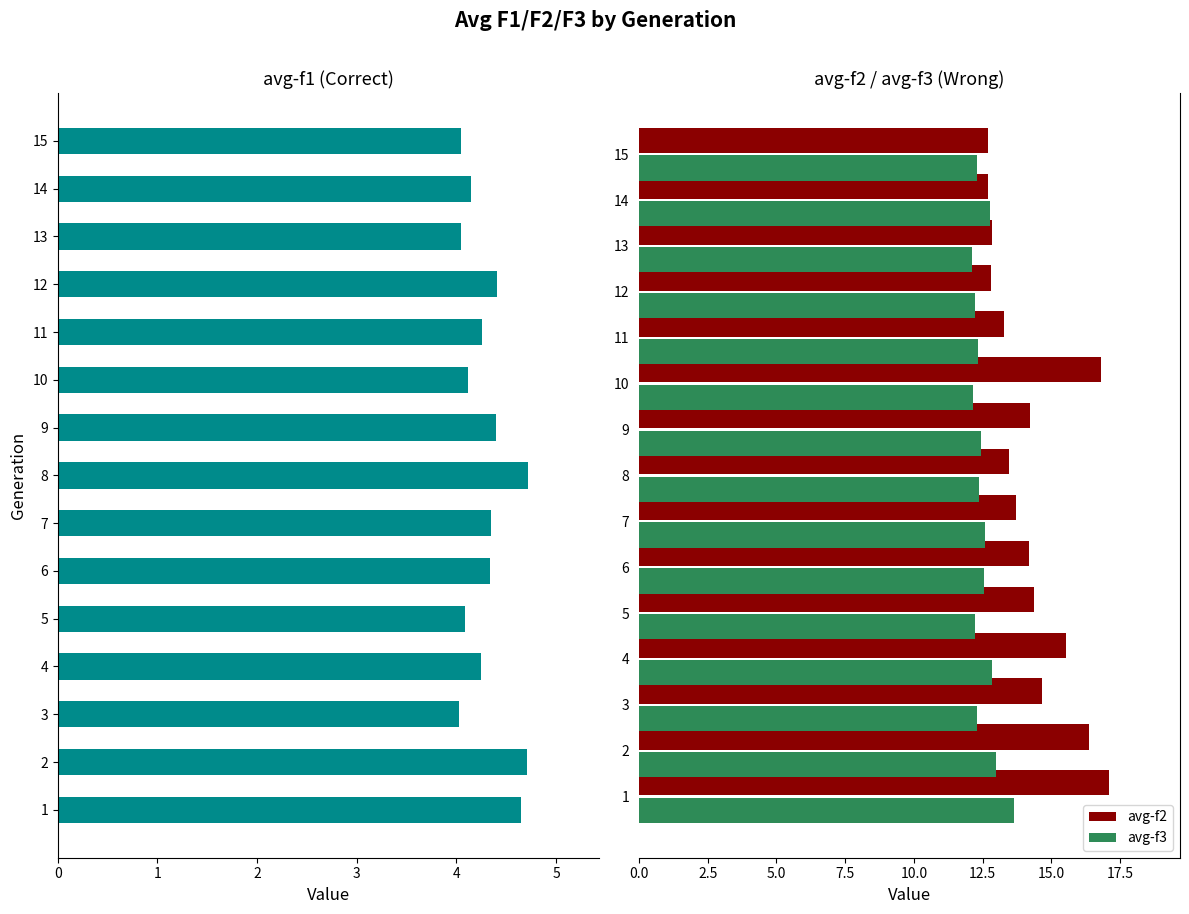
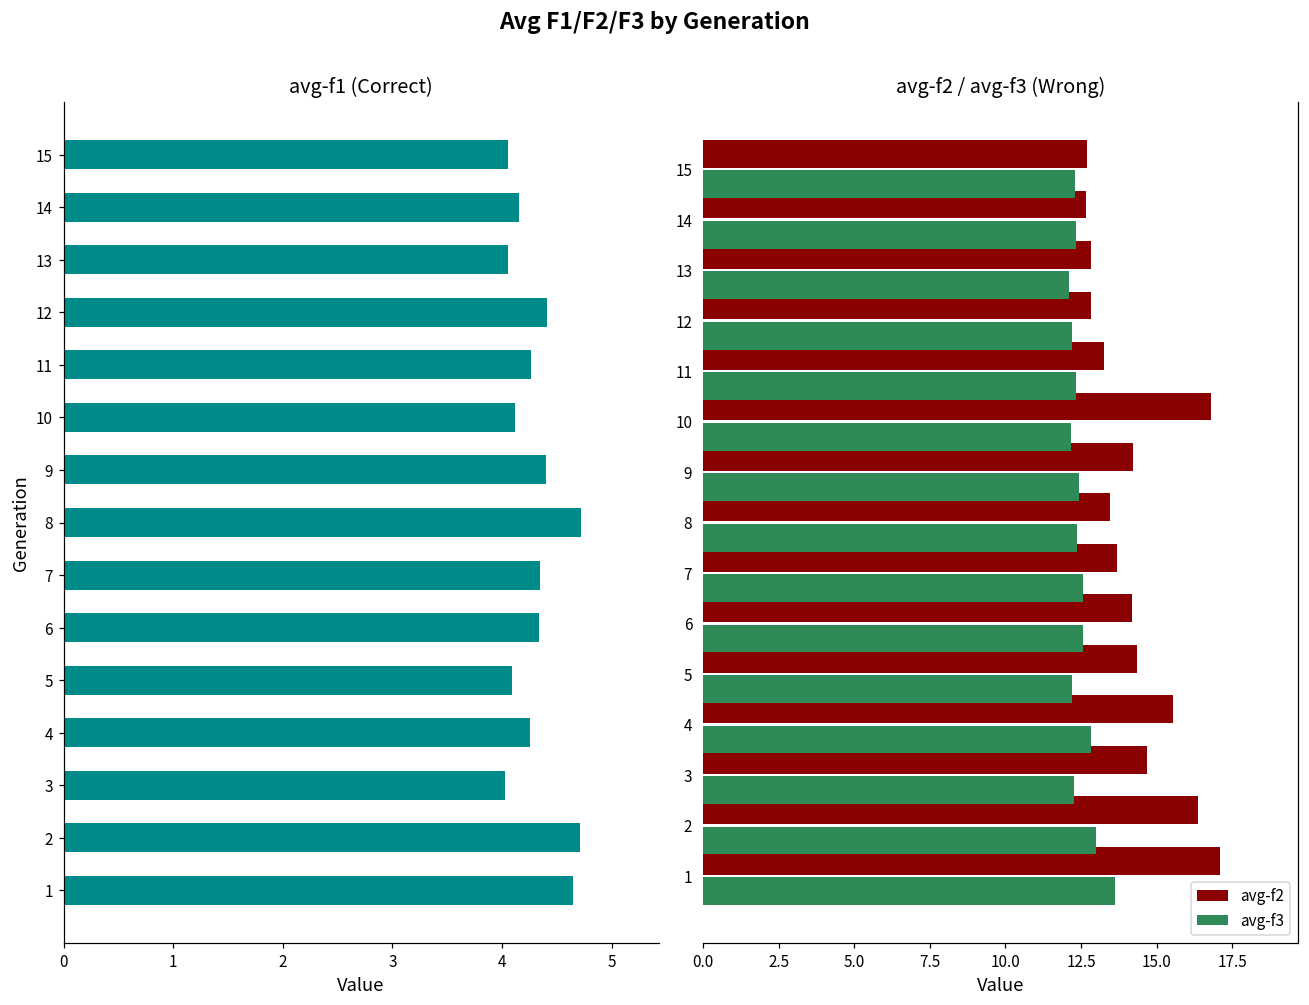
avg-f2 / avg-f3 (Wrong), avg-f3, 14: 12.8 -> 12.4
